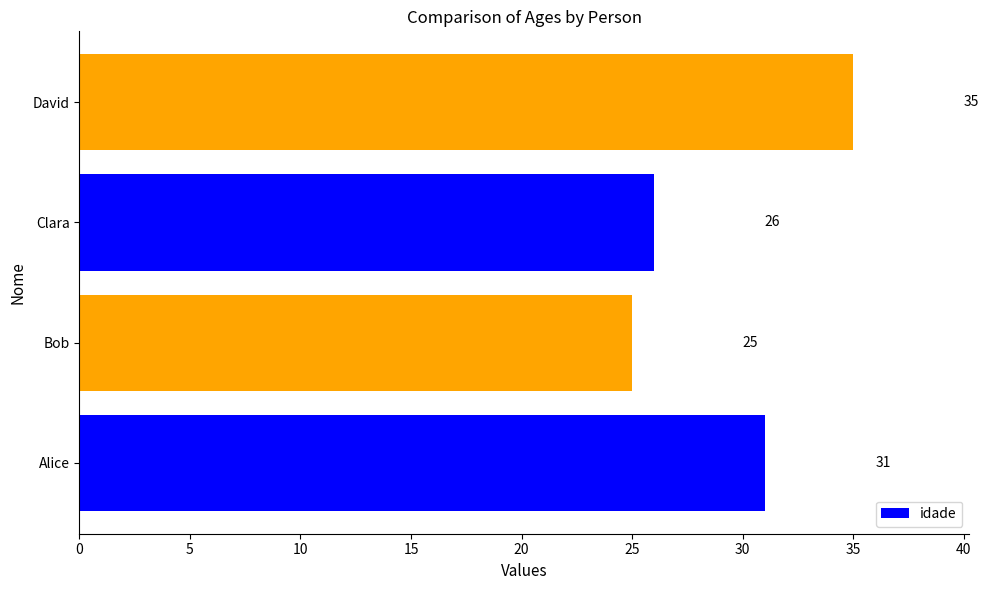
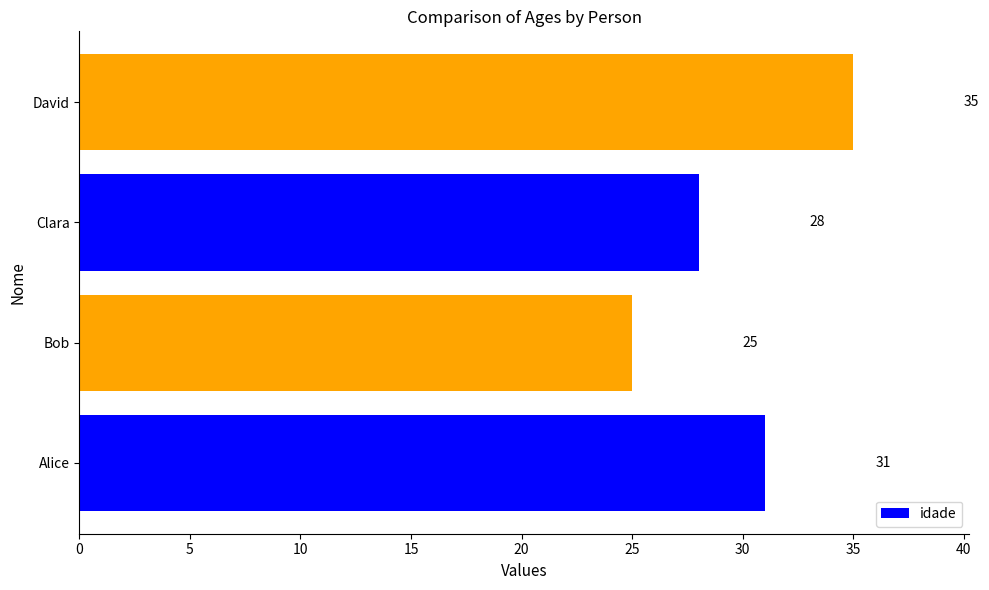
Clara: 26 -> 28
